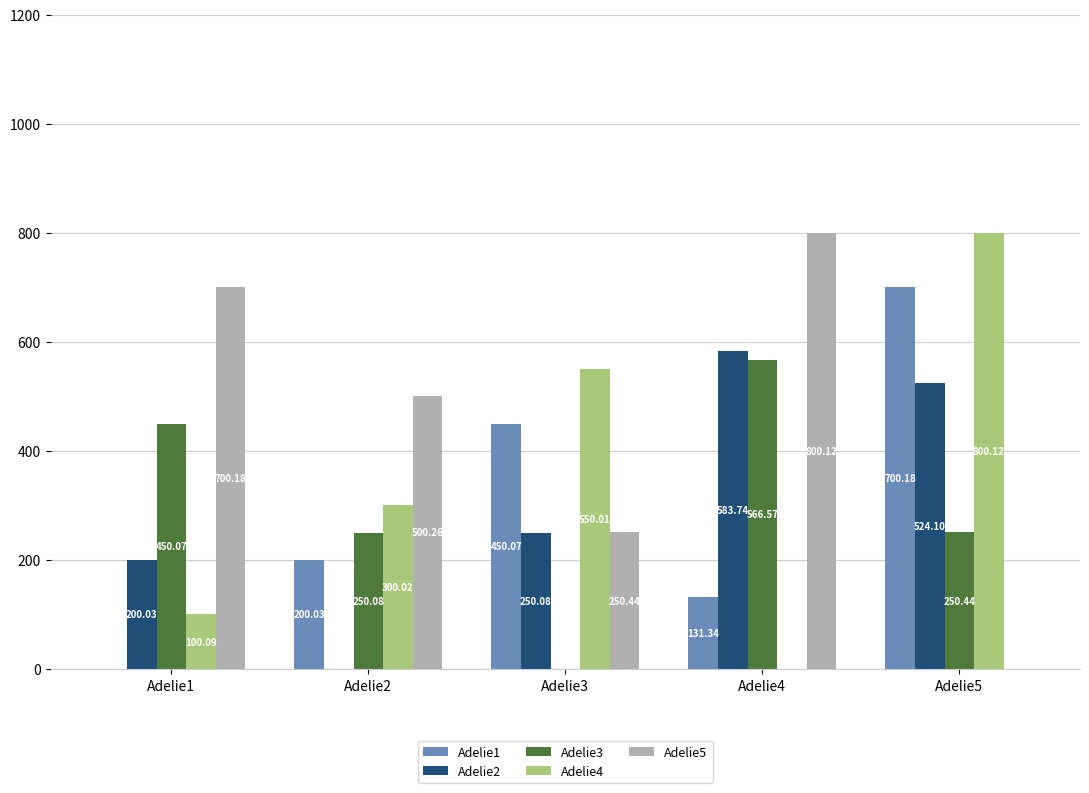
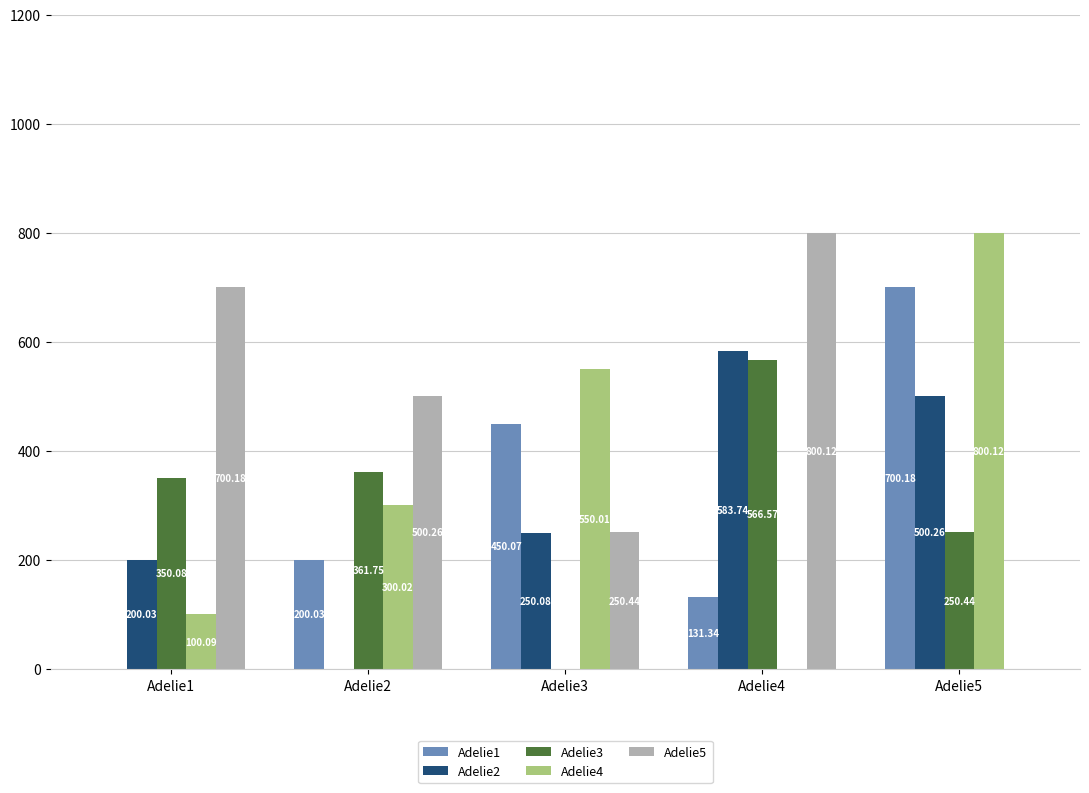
Adelie3, Adelie1: 450.07 -> 350.08
Adelie3, Adelie2: 250.08 -> 361.75
Adelie2, Adelie5: 524.10 -> 500.26
